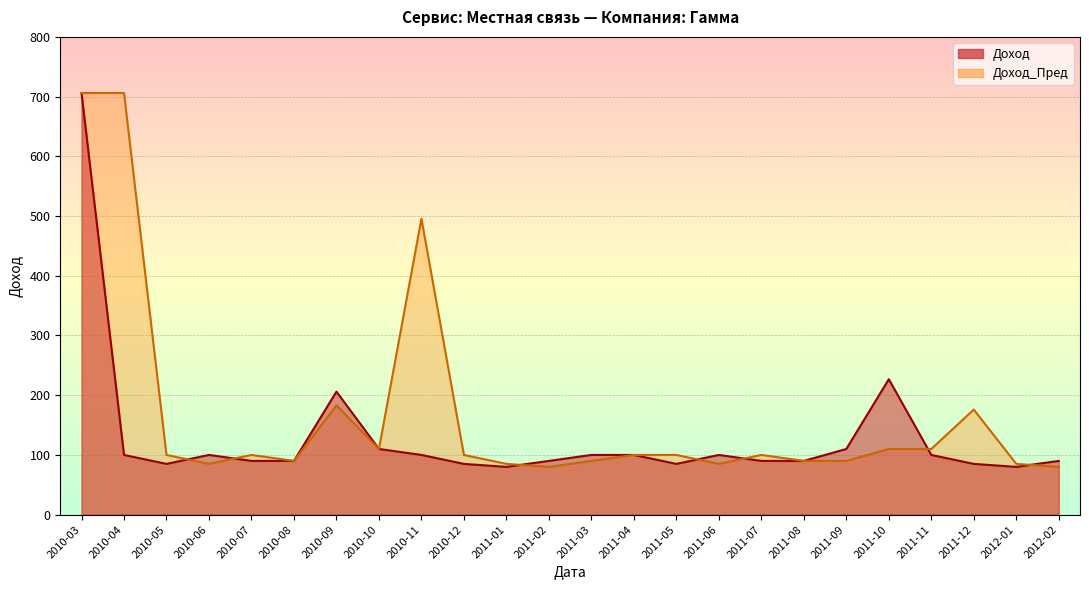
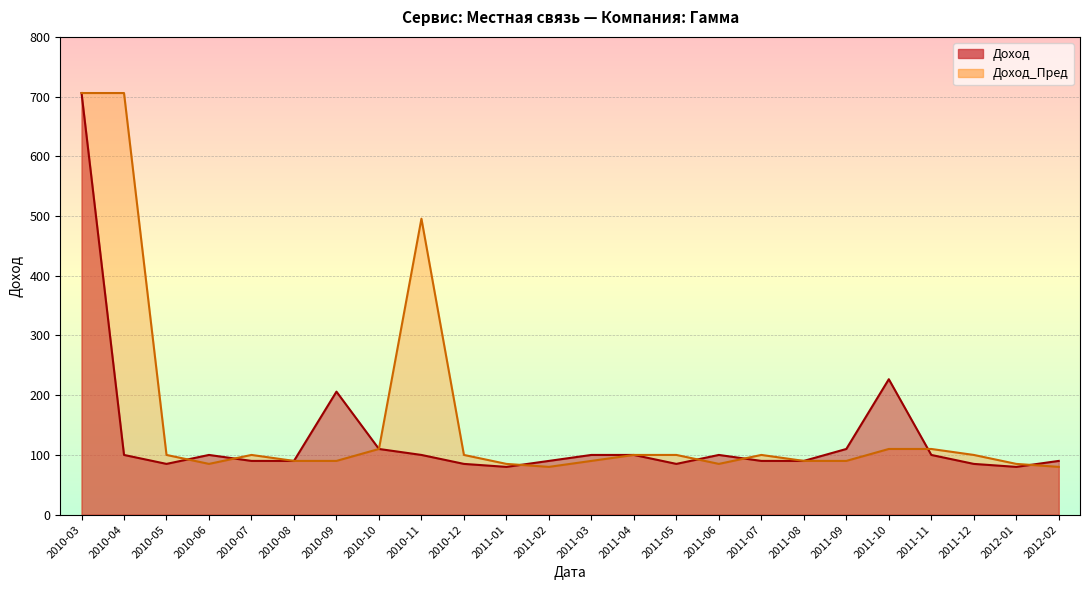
Доход_Пред, 2010-09: 180 -> 90
Доход_Пред, 2011-12: 180 -> 100
